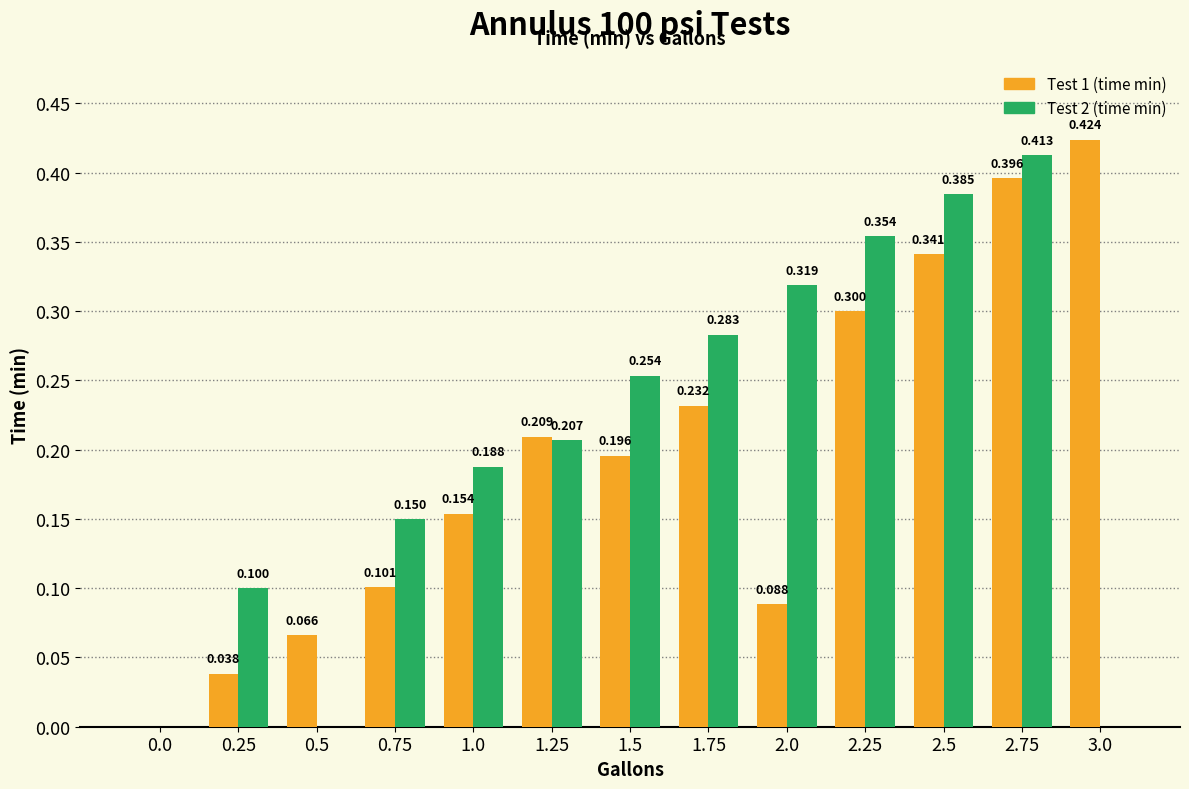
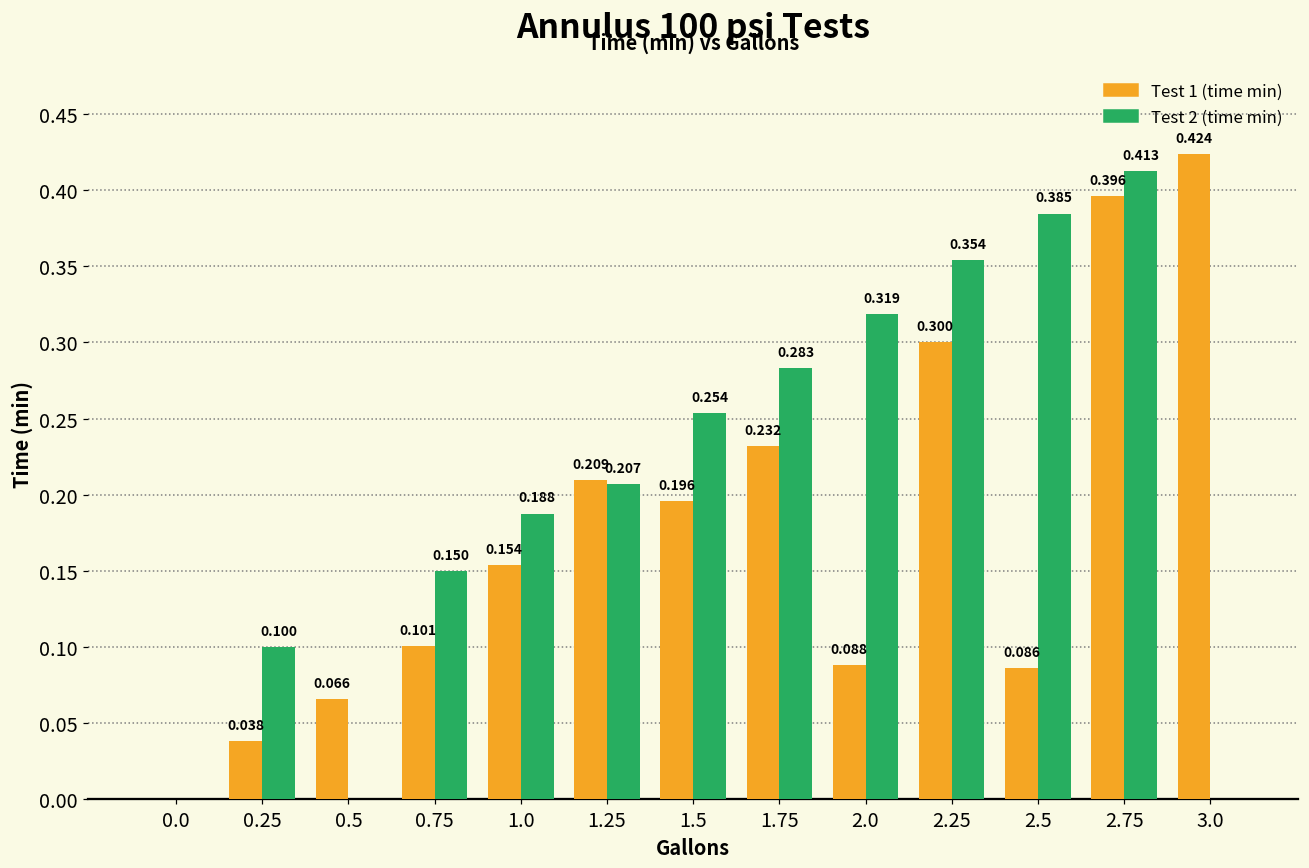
Test 1 (time min), 2.5: 0.341 -> 0.086
